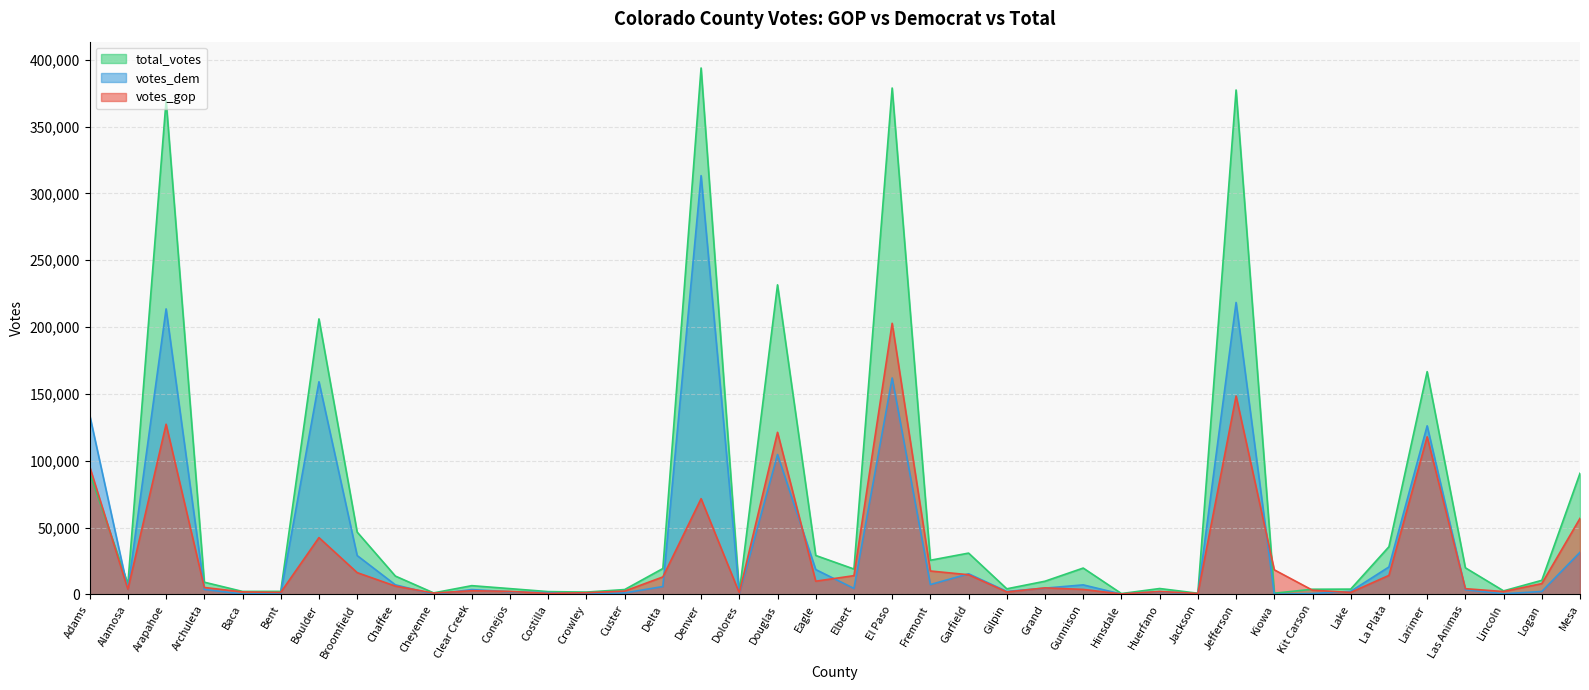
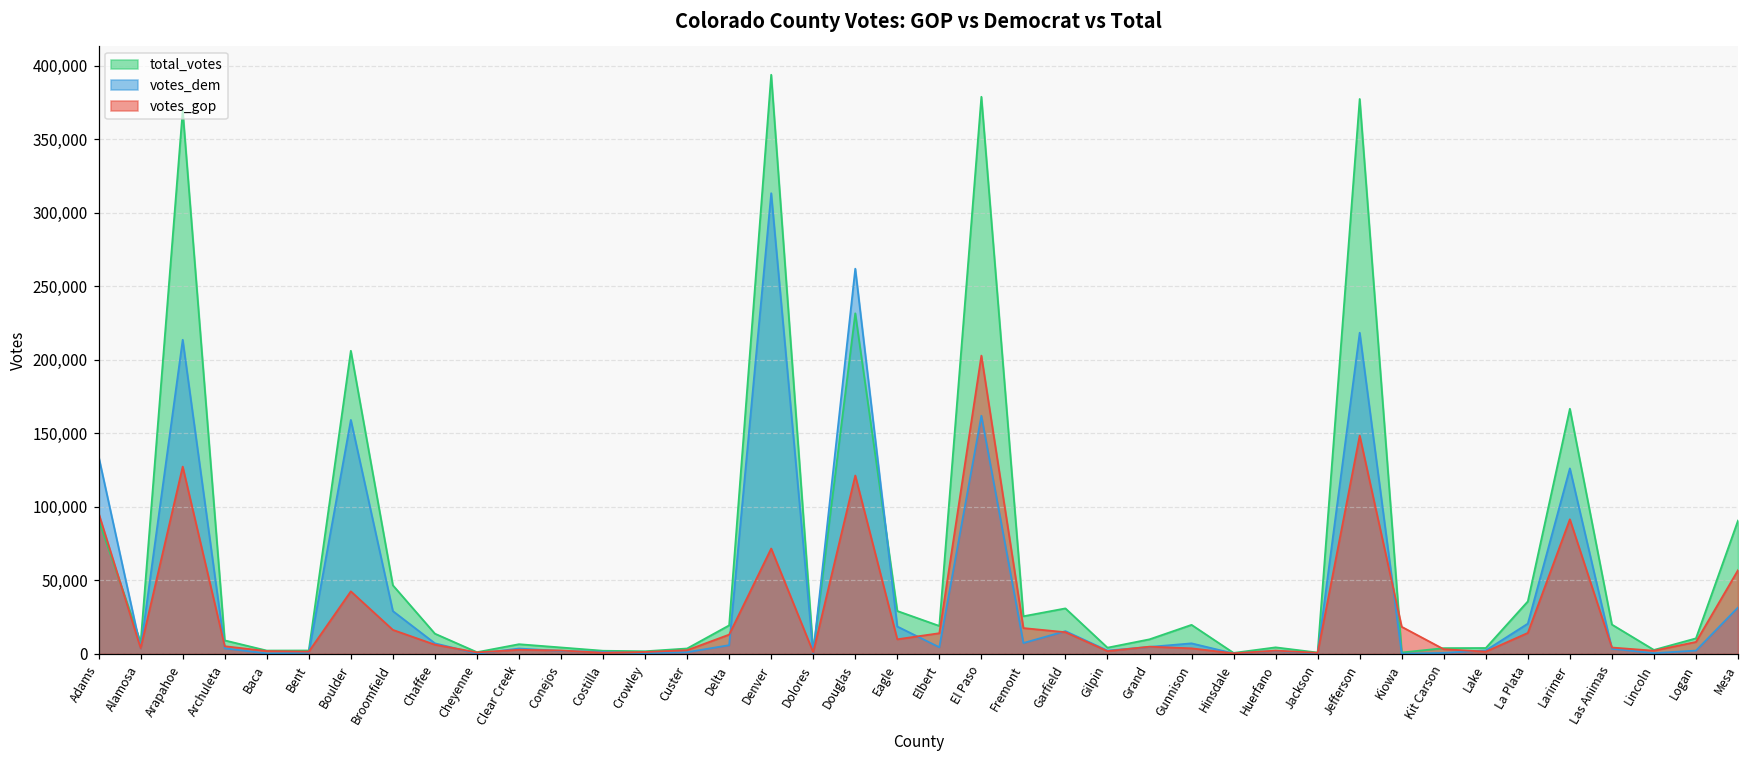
votes_dem, Douglas: 105,000 -> 262,000
votes_gop, Larimer: 118,000 -> 91,000
